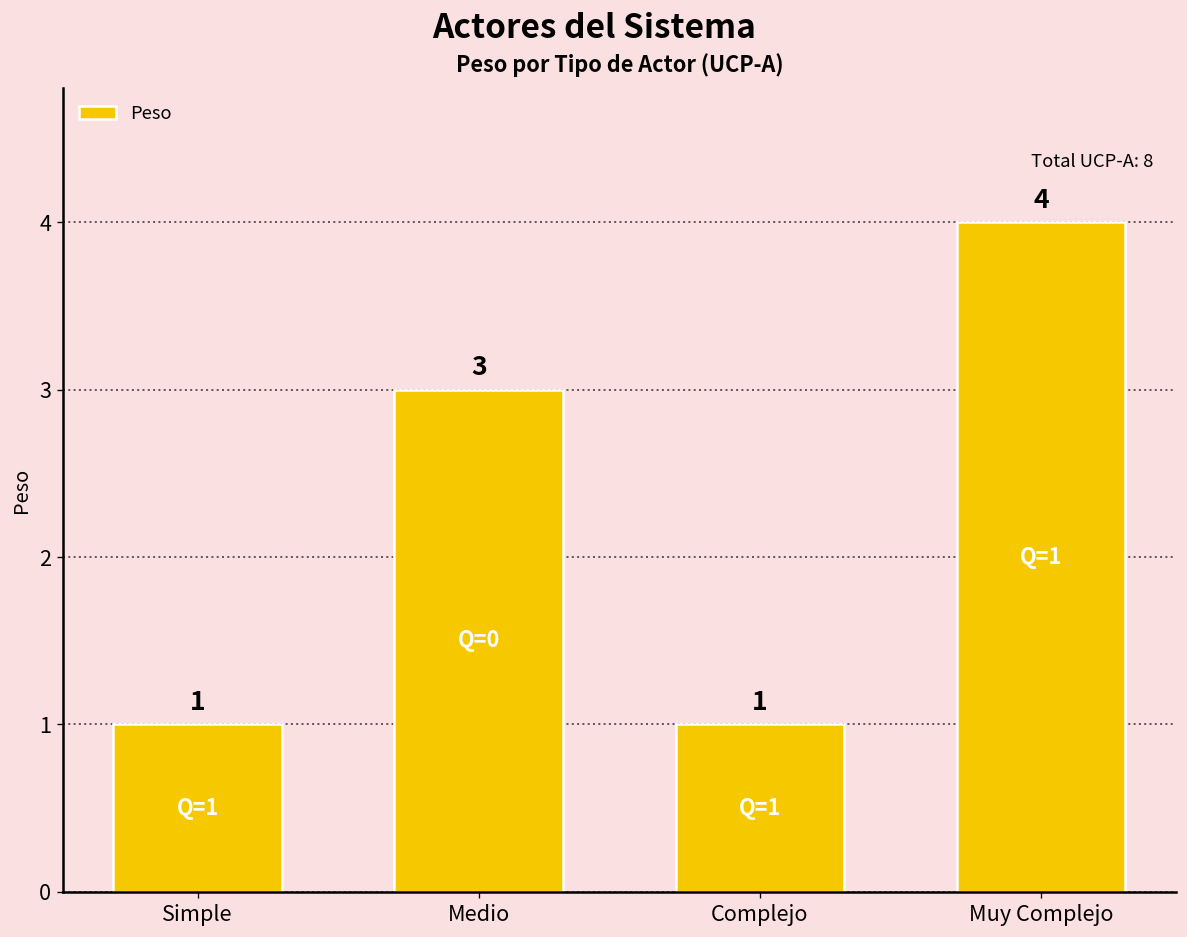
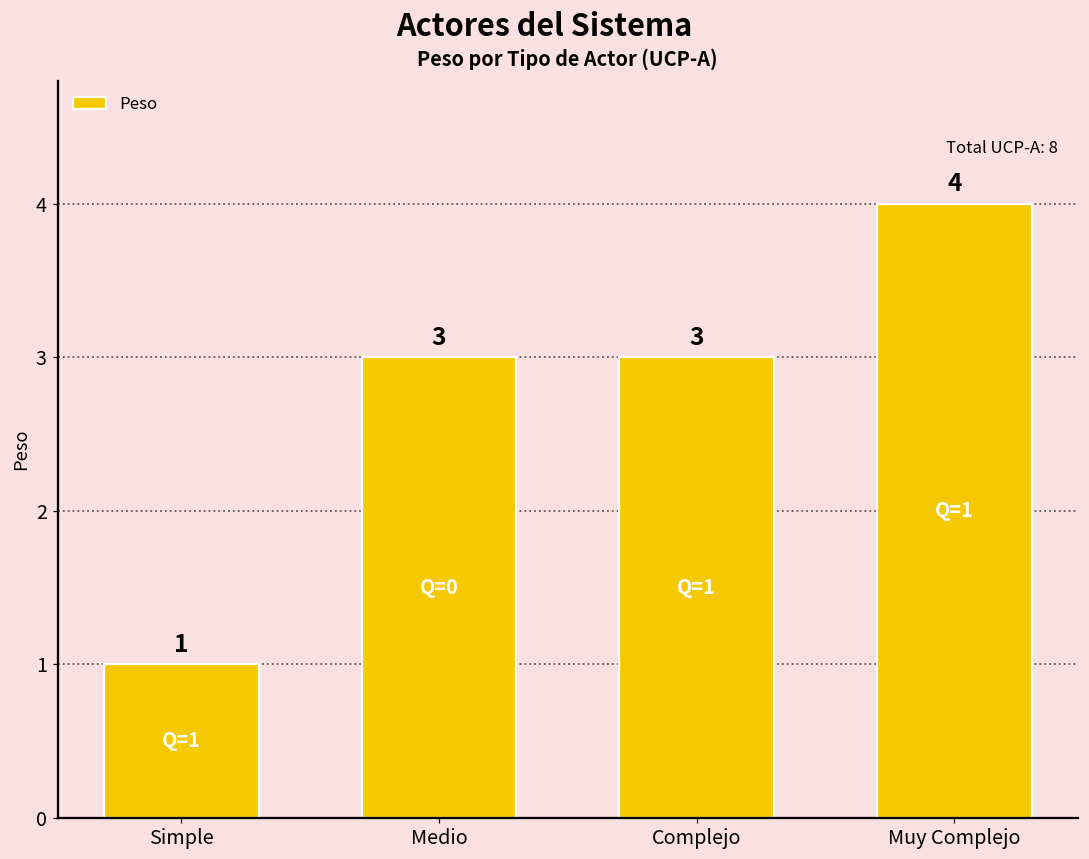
Complejo: 1 -> 3
